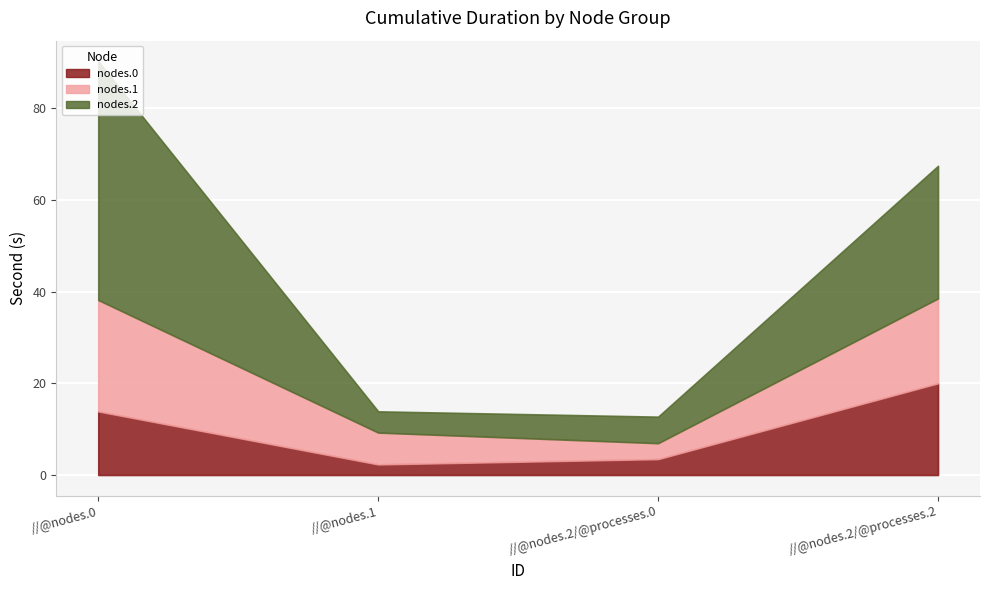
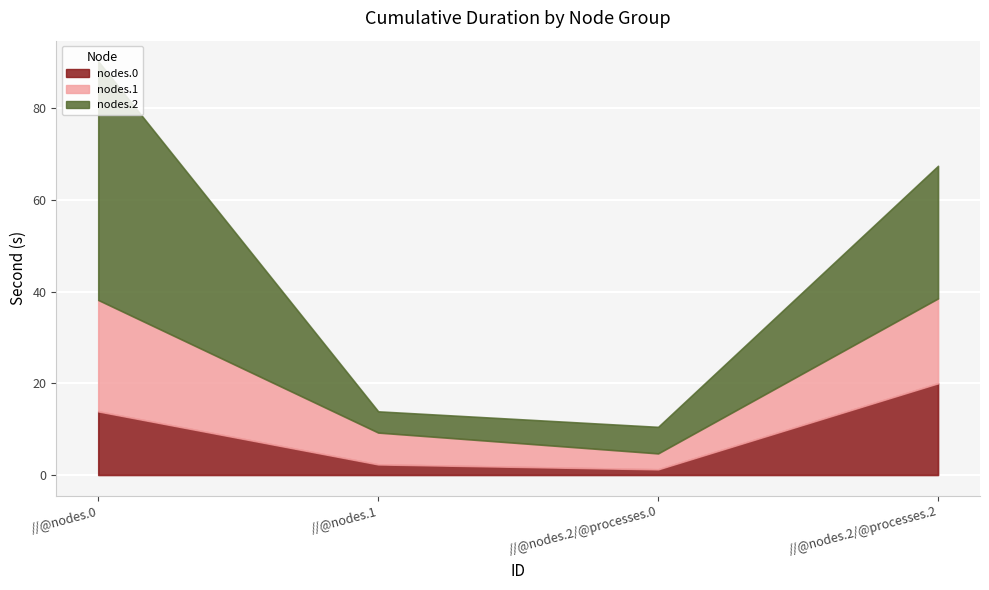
nodes.0, //@nodes.2/@processes.0: 3 -> 1
